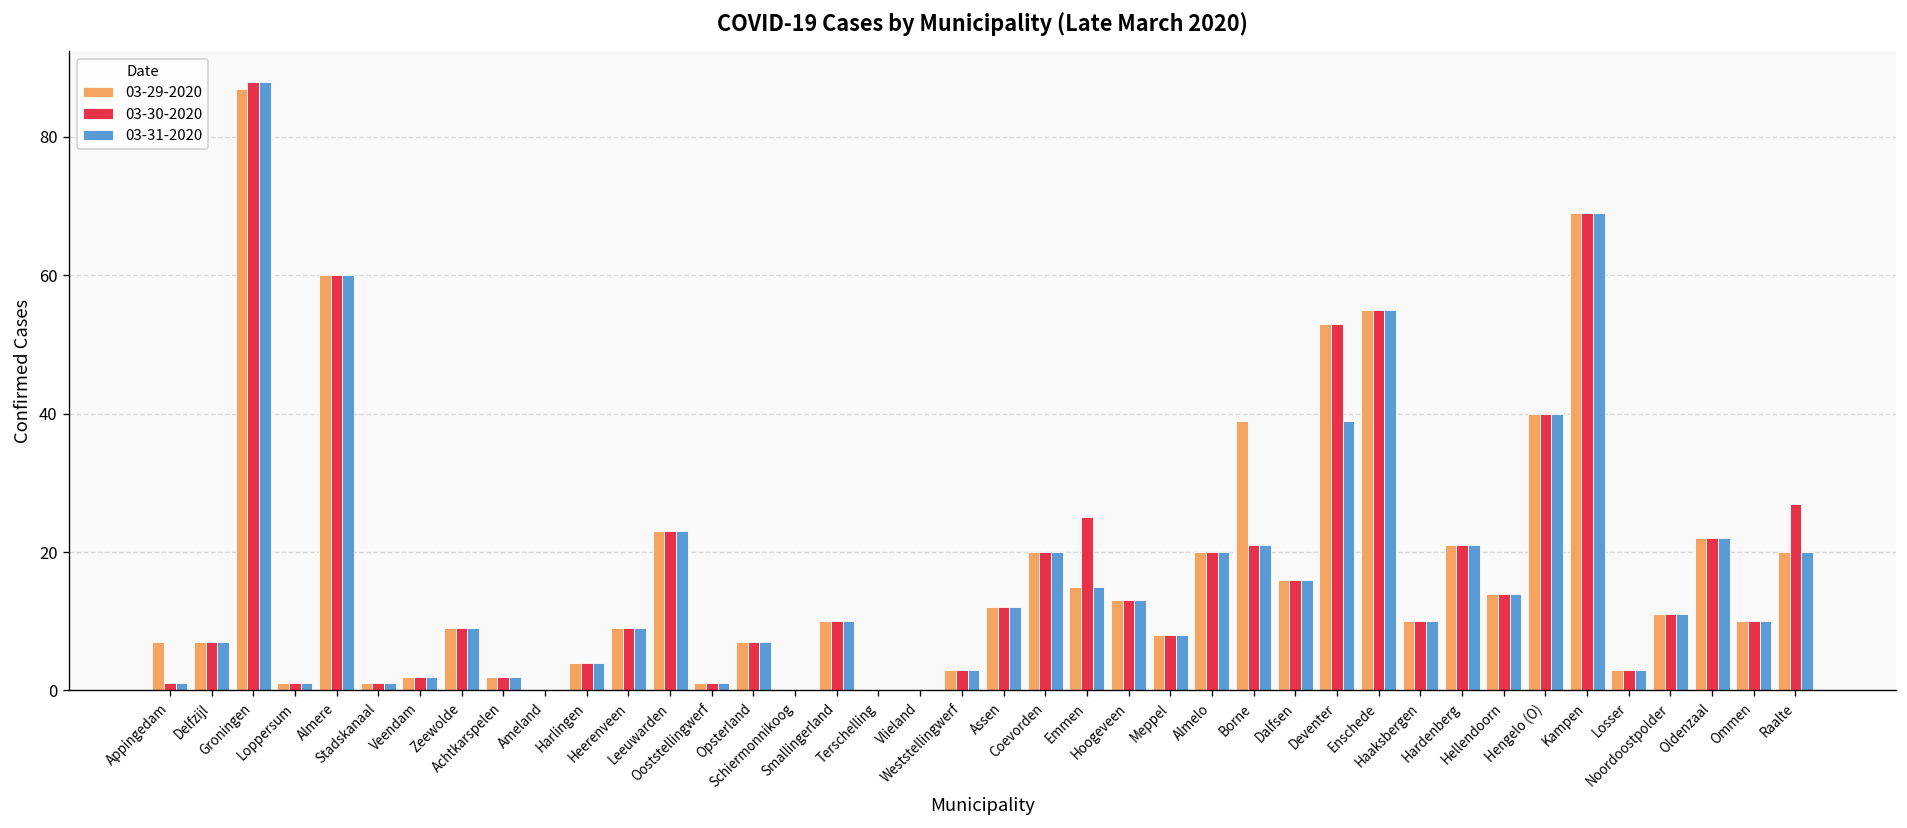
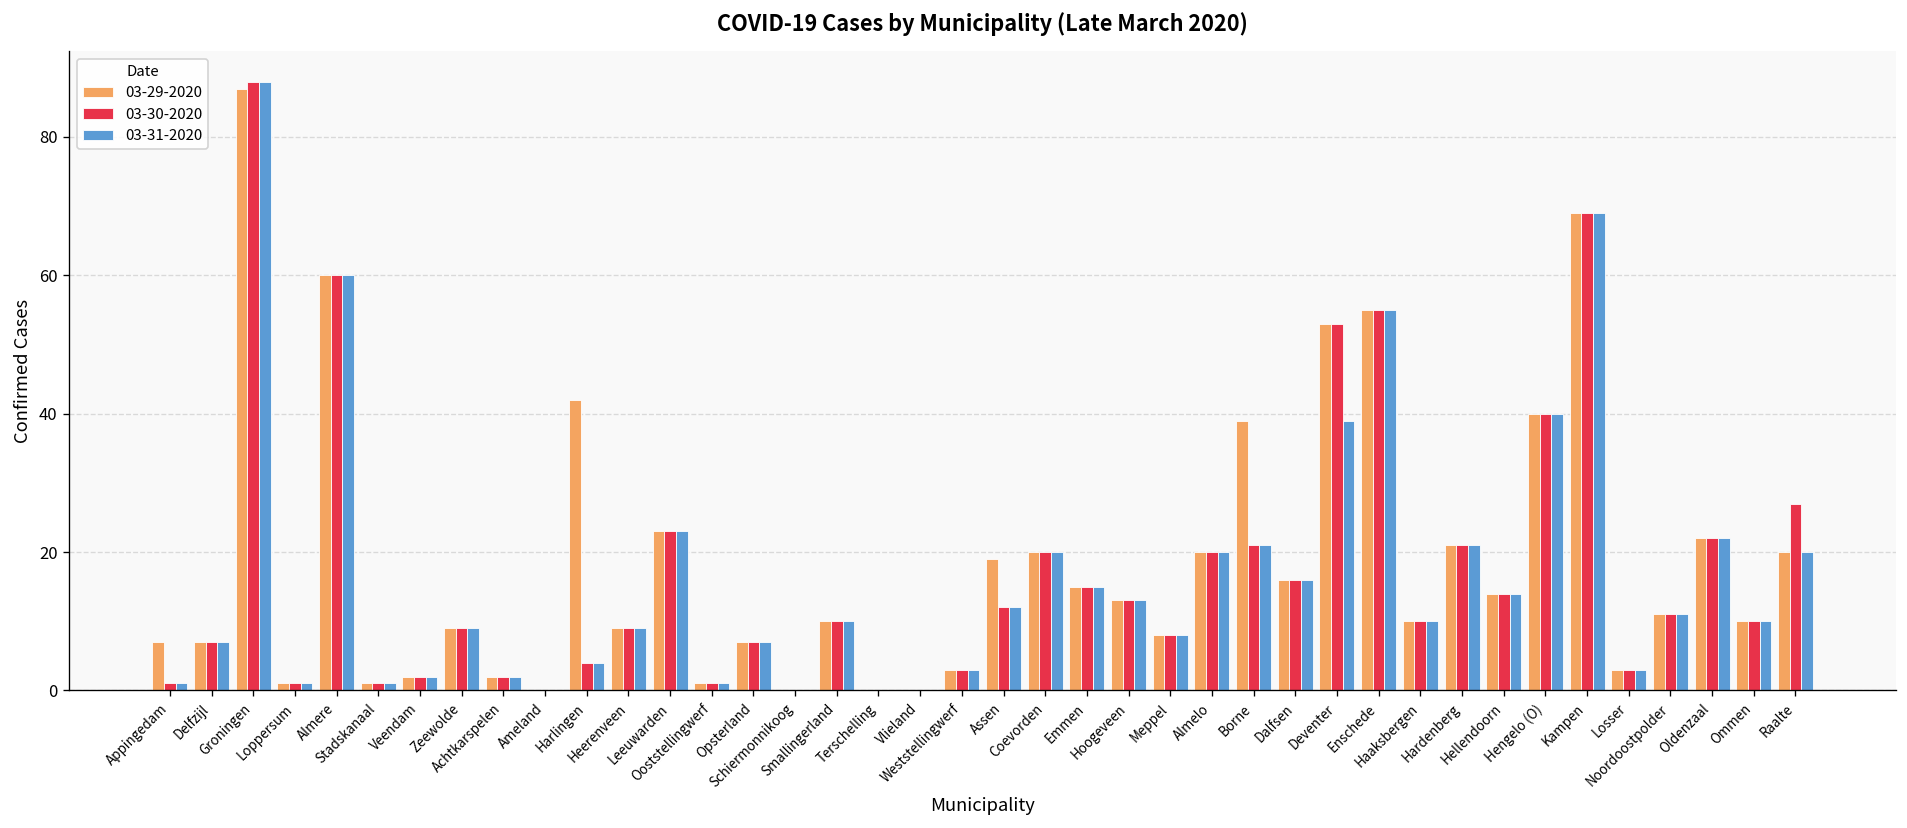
03-29-2020, Harlingen: 4 -> 42
03-29-2020, Assen: 12 -> 19
03-30-2020, Emmen: 25 -> 15
